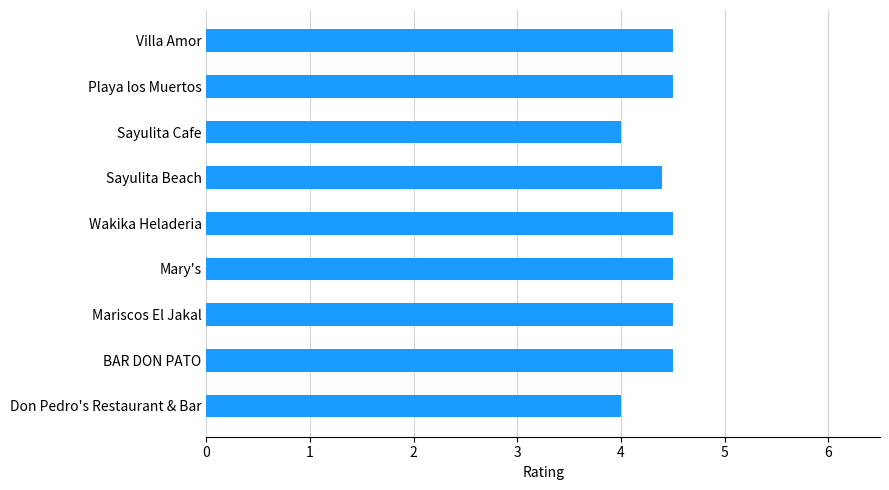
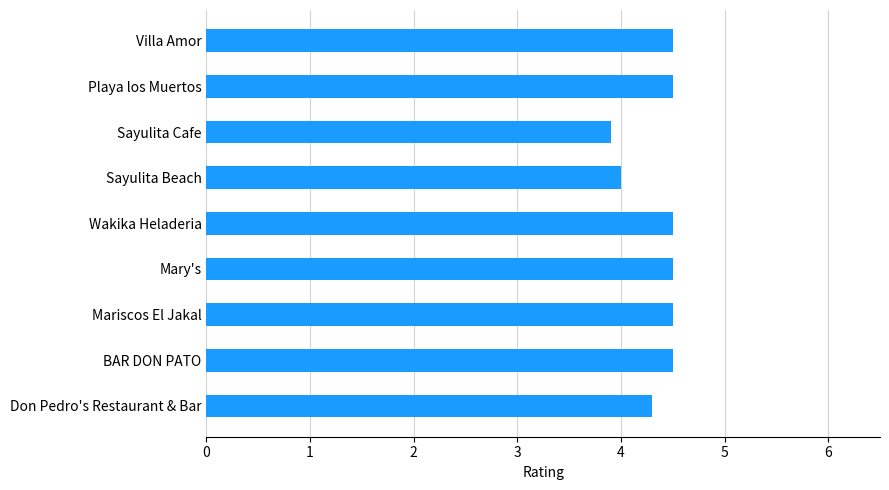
Sayulita Cafe: 4.0 -> 3.9
Sayulita Beach: 4.4 -> 4.0
Don Pedro's Restaurant & Bar: 4.0 -> 4.3
